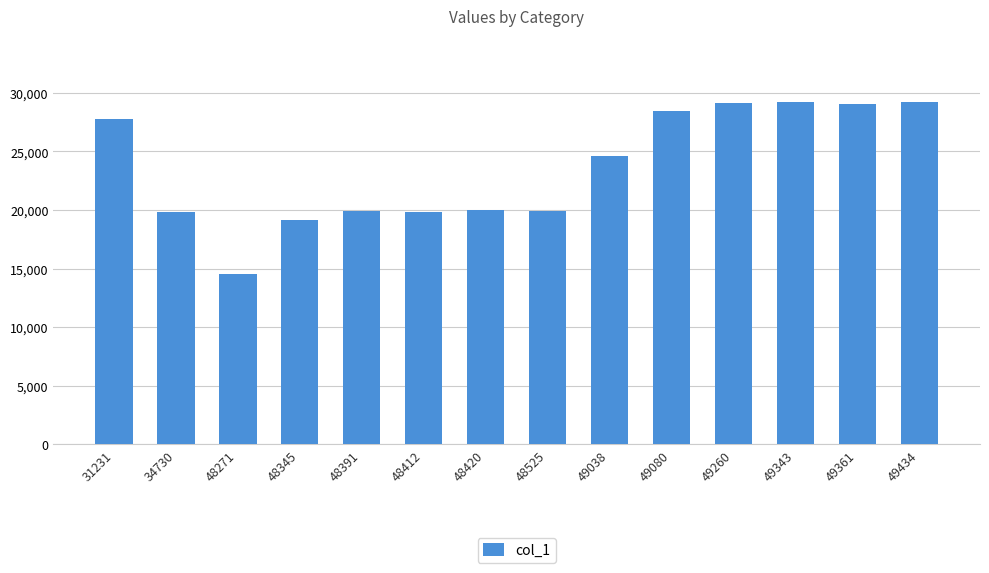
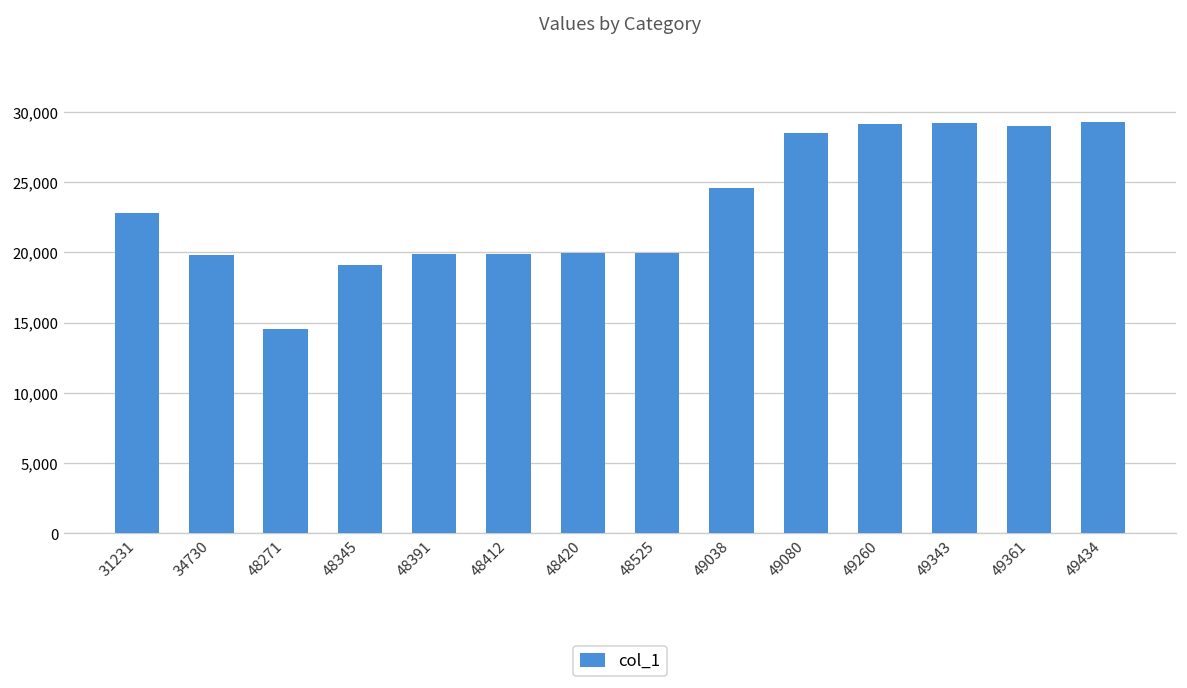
31231: 27,800 -> 22,800
